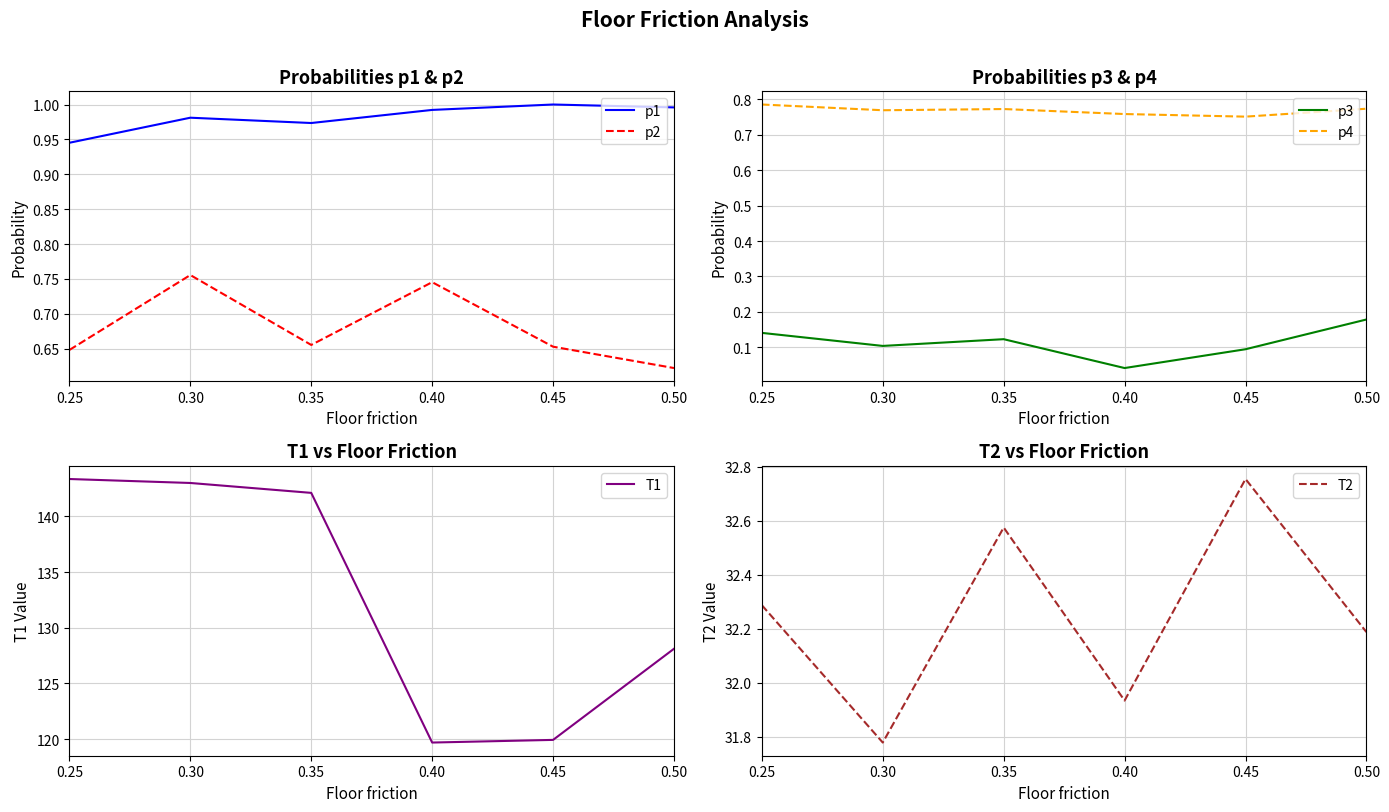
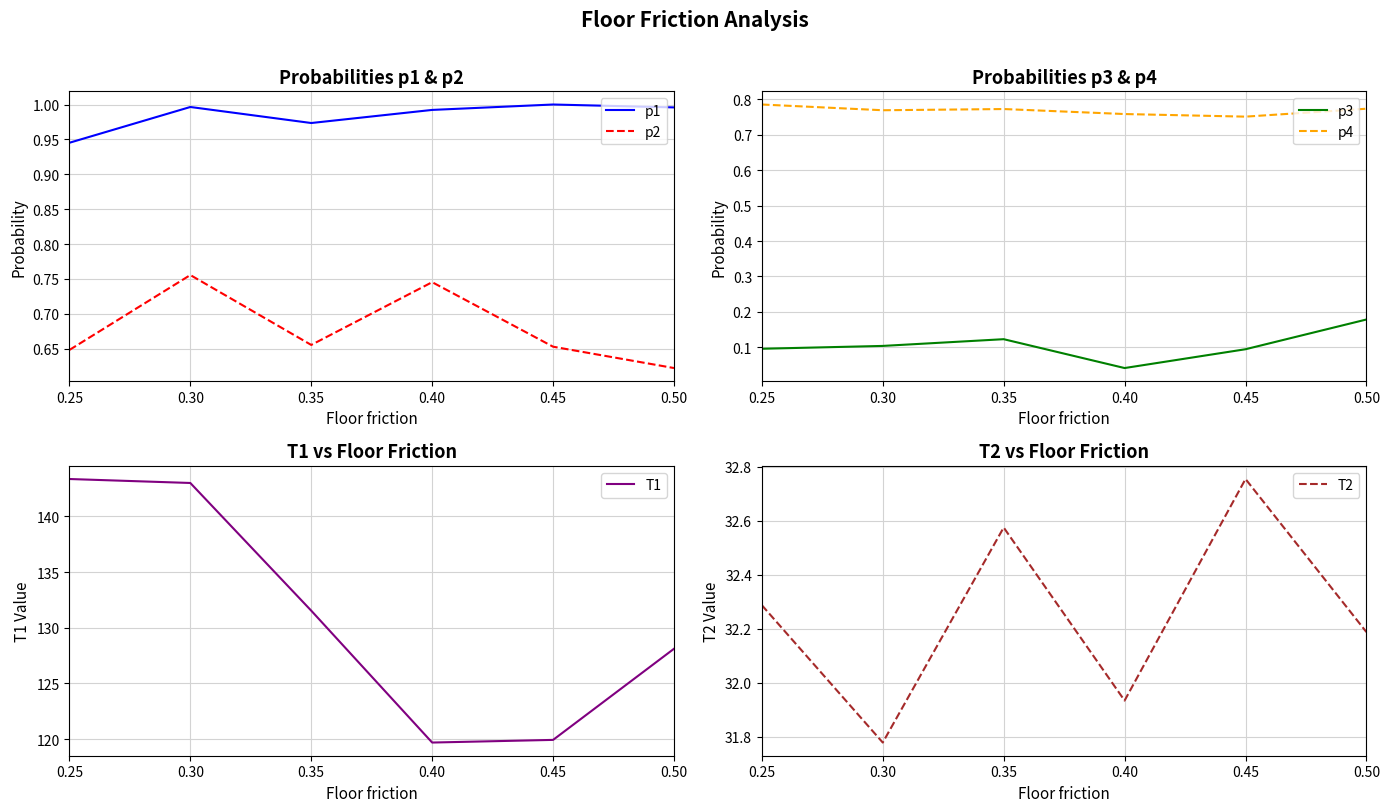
Probabilities p1 & p2, p1, 0.30: 0.98 -> 1.00
Probabilities p3 & p4, p3, 0.25: 0.14 -> 0.10
T1 vs Floor Friction, 0.35: 142.1 -> 131.5
